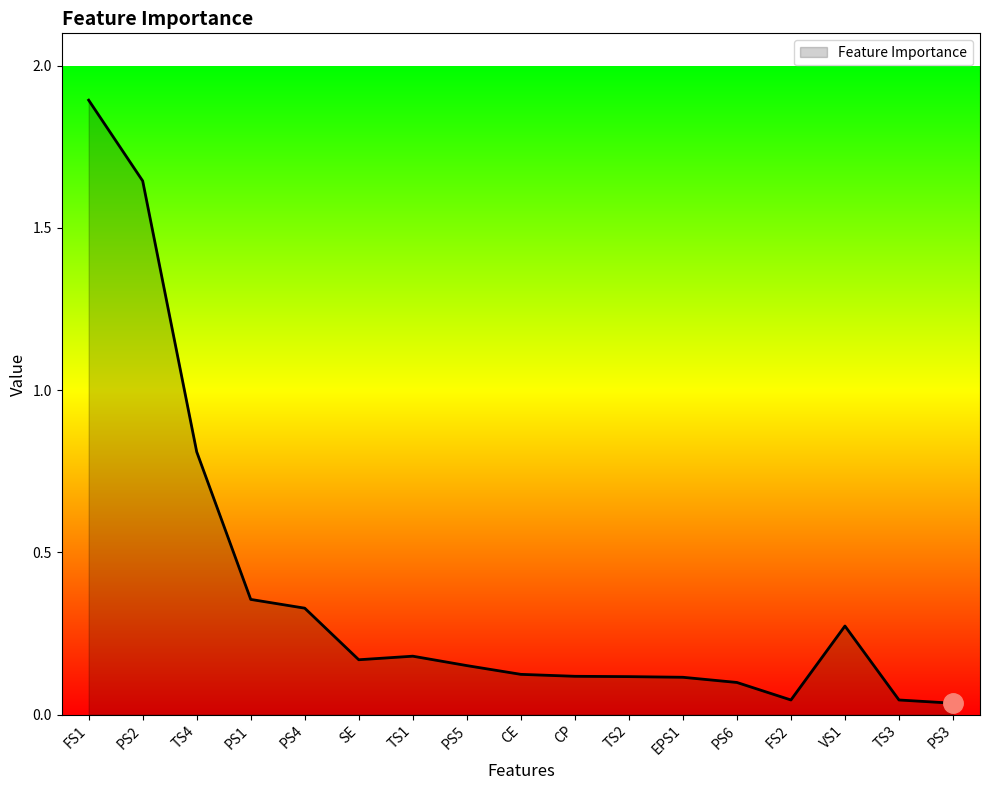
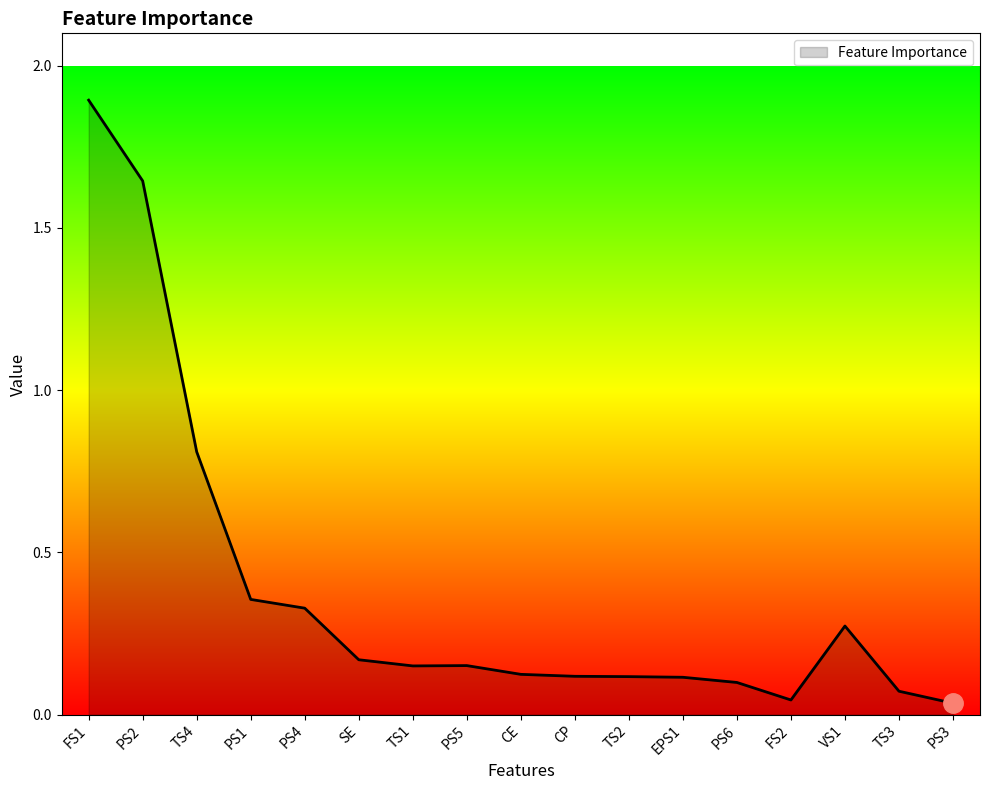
Feature Importance, TS1: 0.18 -> 0.15
Feature Importance, TS3: 0.05 -> 0.07
